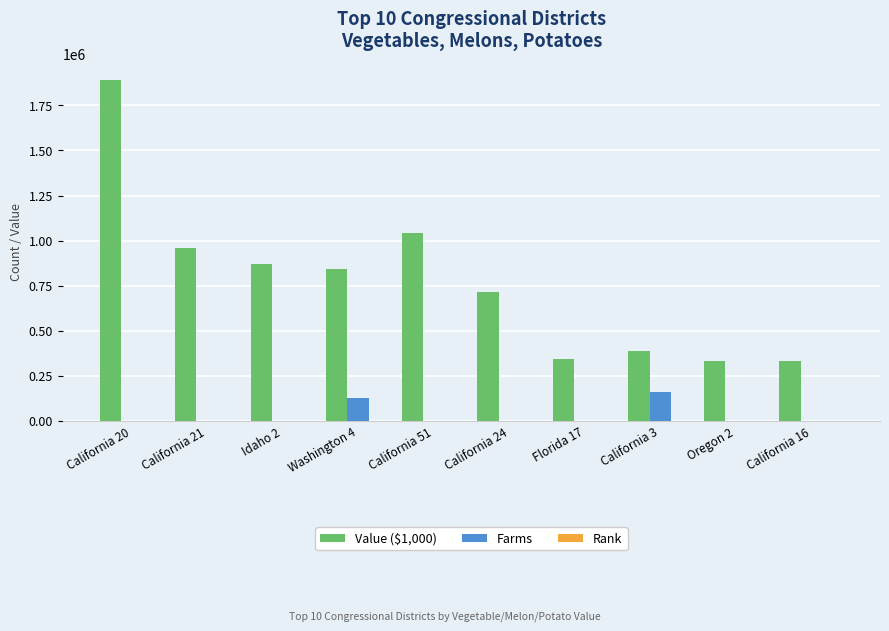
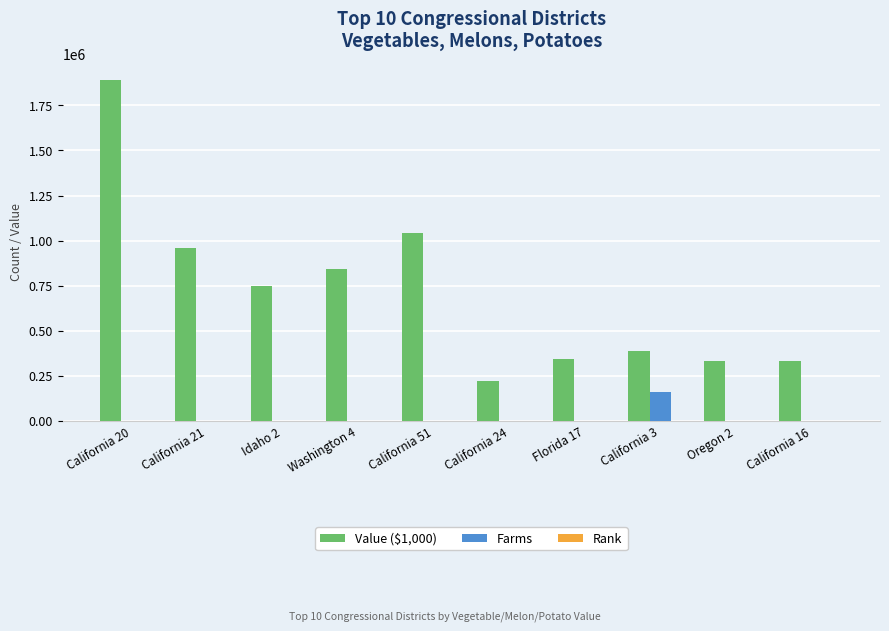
Value ($1,000), Idaho 2: 870000 -> 750000
Farms, Washington 4: 130000 -> 0
Value ($1,000), California 24: 710000 -> 220000
